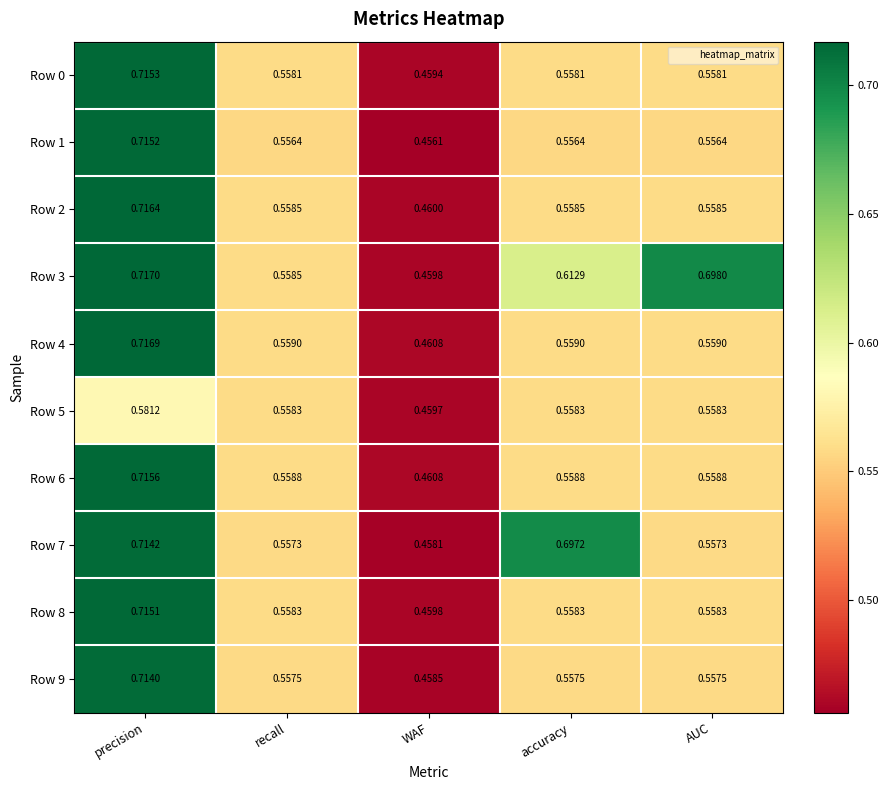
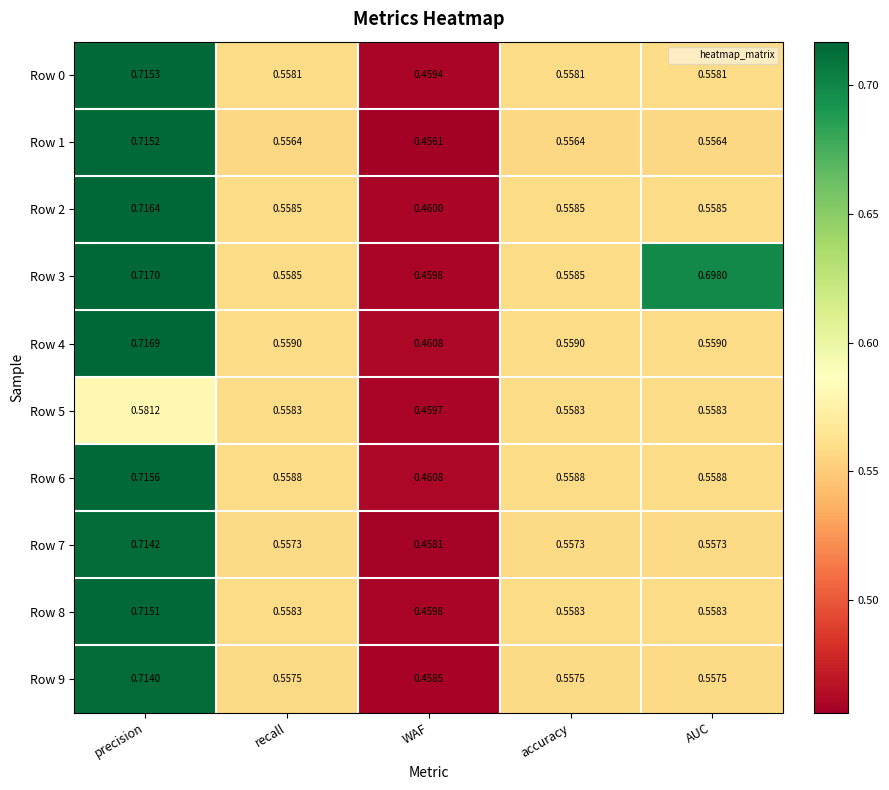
Row 3, accuracy: 0.6129 -> 0.5585
Row 7, accuracy: 0.6972 -> 0.5573
